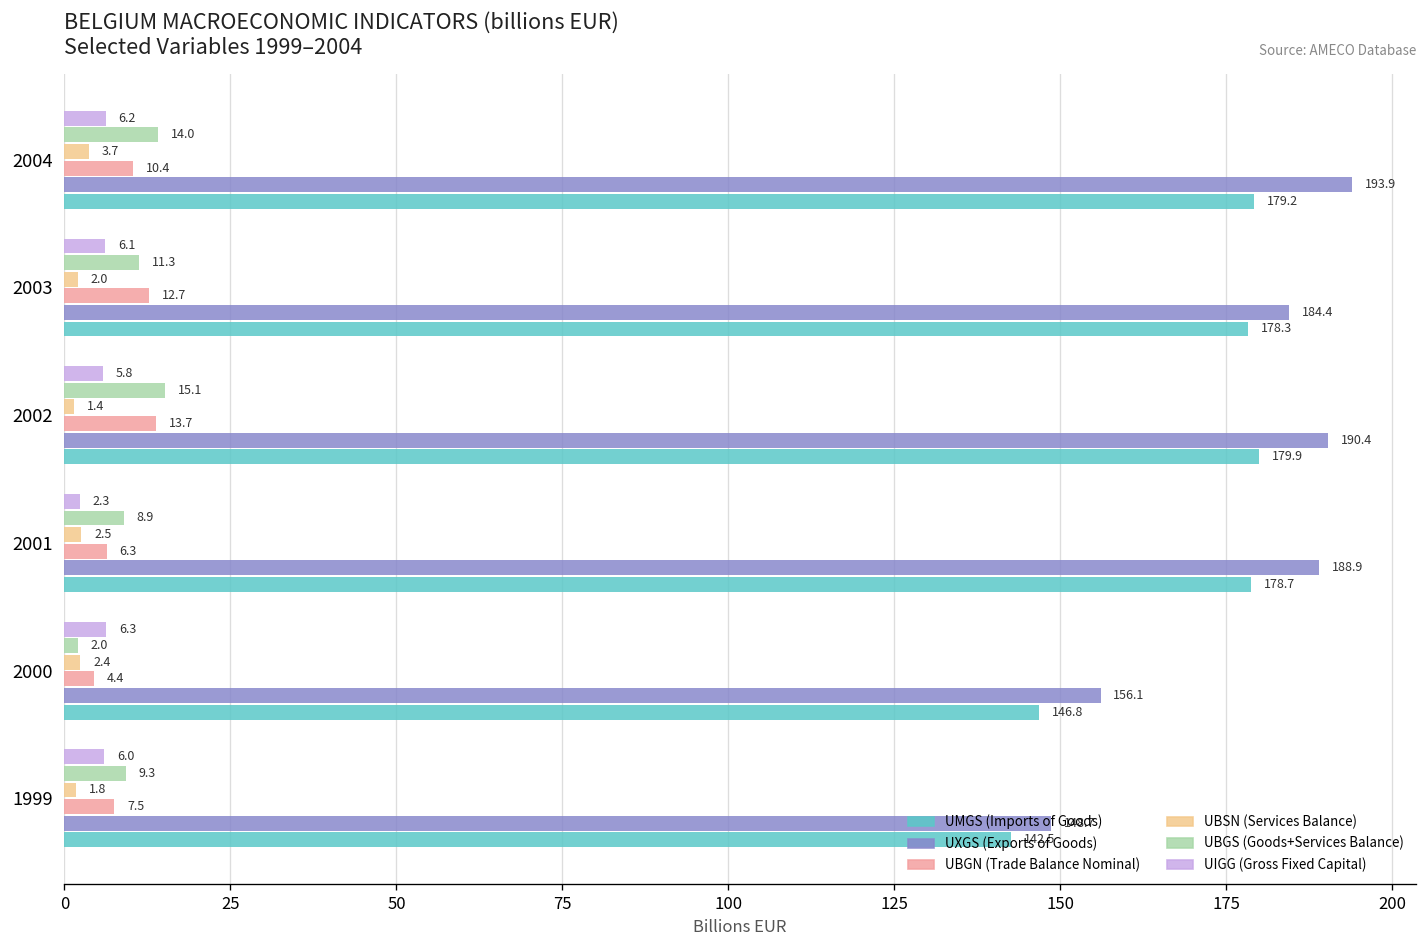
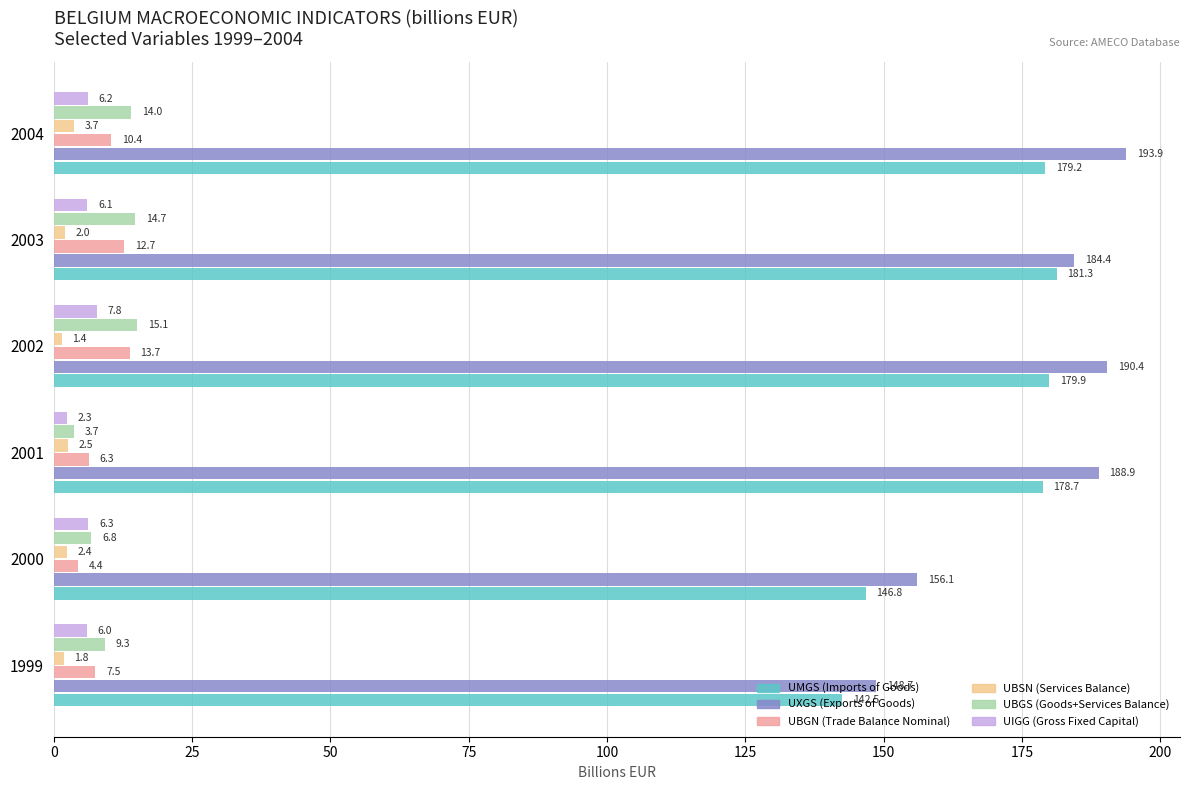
UBGS (Goods+Services Balance), 2003: 11.3 -> 14.7
UMGS (Imports of Goods), 2003: 178.3 -> 181.3
UIGG (Gross Fixed Capital), 2002: 5.8 -> 7.8
UBGS (Goods+Services Balance), 2001: 8.9 -> 3.7
UBGS (Goods+Services Balance), 2000: 2.0 -> 6.8
